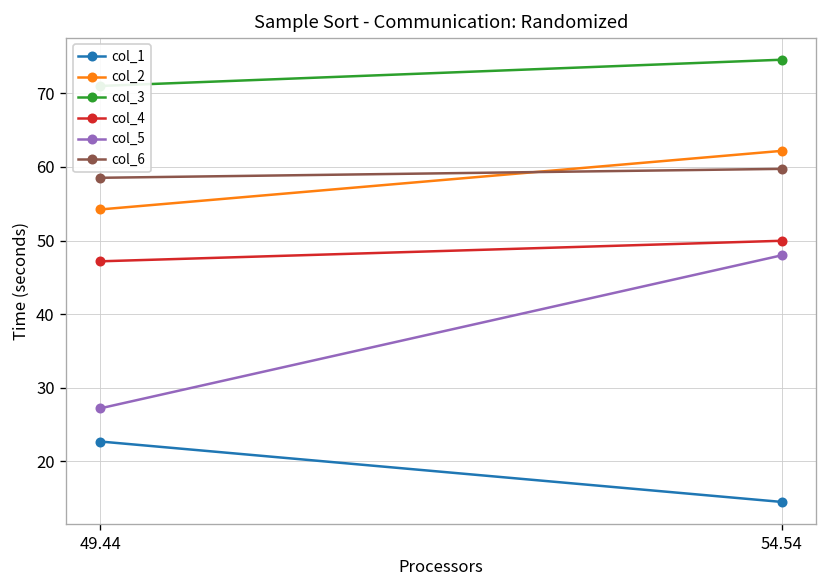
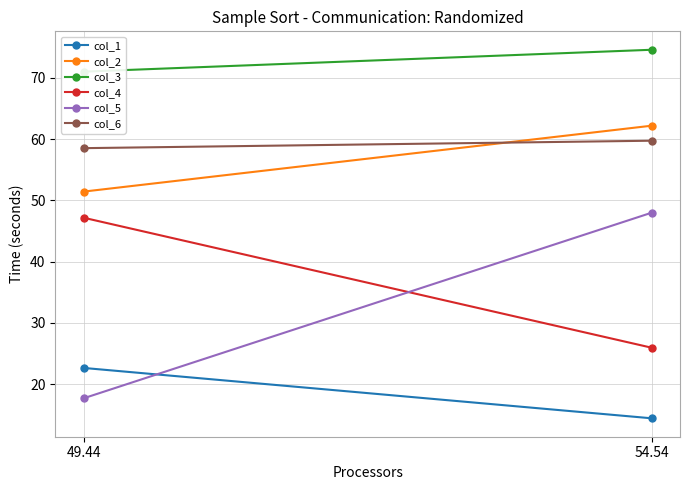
col_2, 49.44: 54 -> 51
col_5, 49.44: 27 -> 18
col_4, 54.54: 50 -> 26
